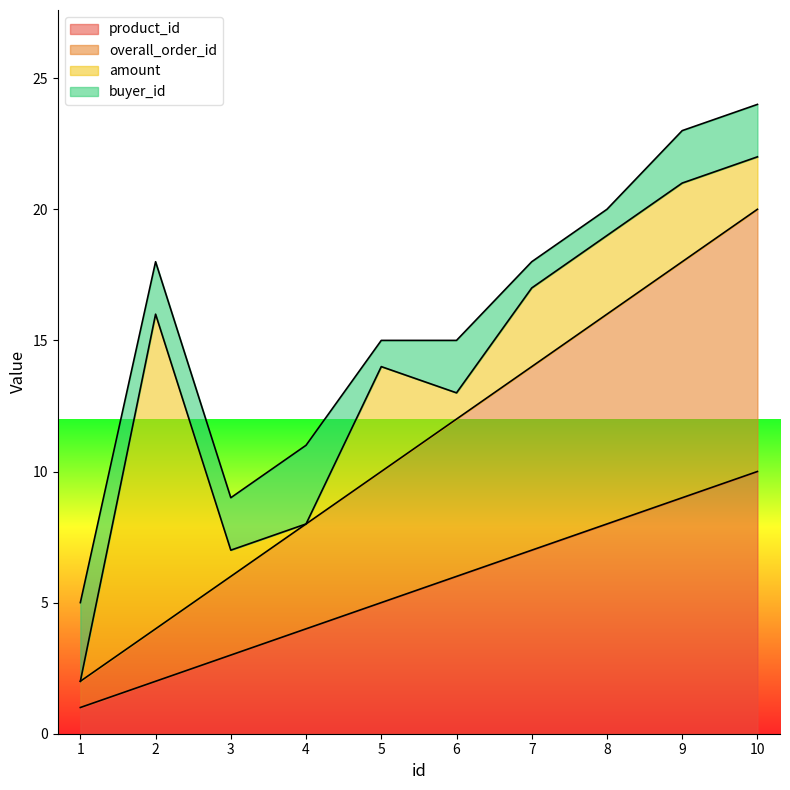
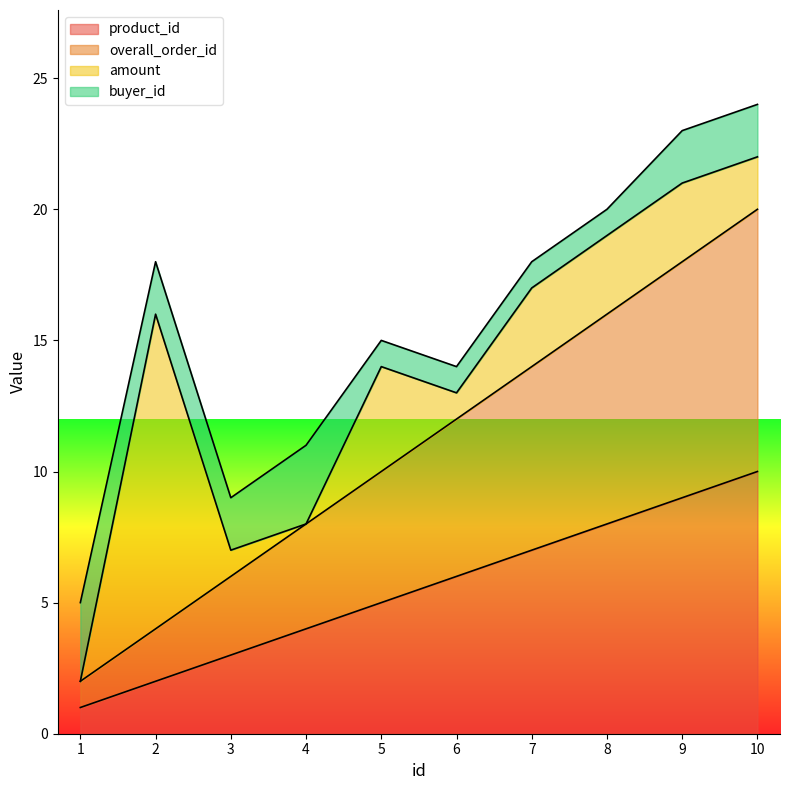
buyer_id, 6: 2 -> 1
